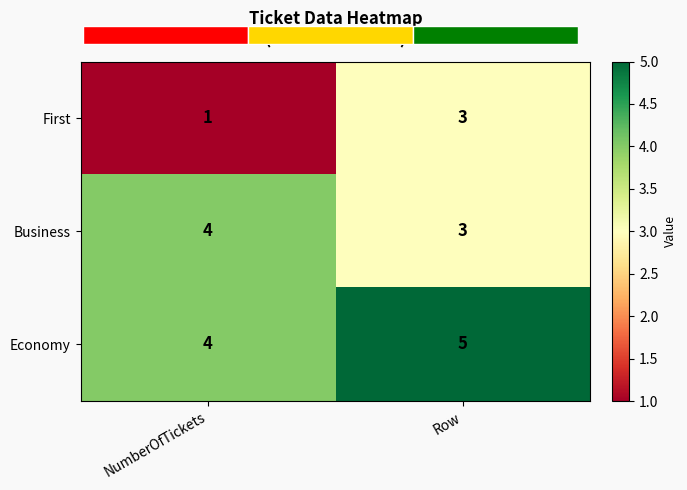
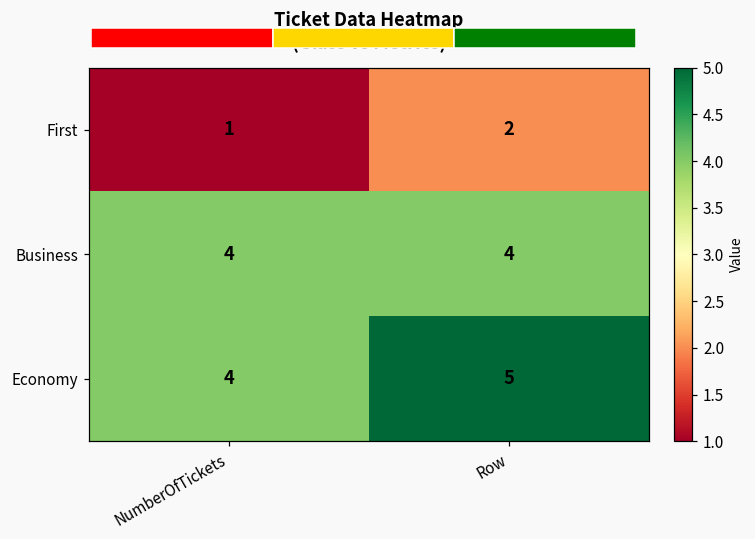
Ticket Data Heatmap (Class vs Metrics), First, Row: 3 -> 2
Ticket Data Heatmap (Class vs Metrics), Business, Row: 3 -> 4
